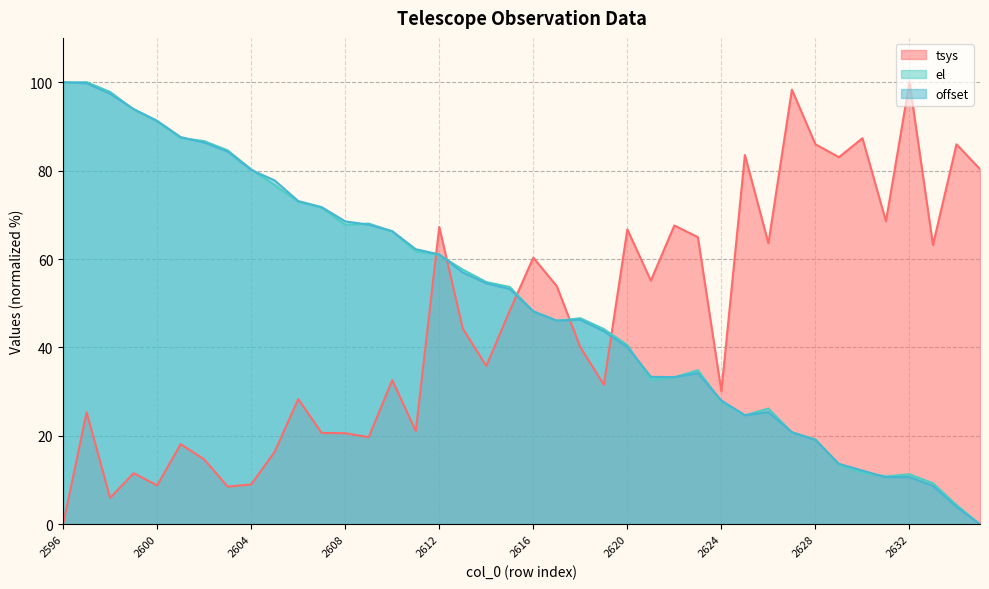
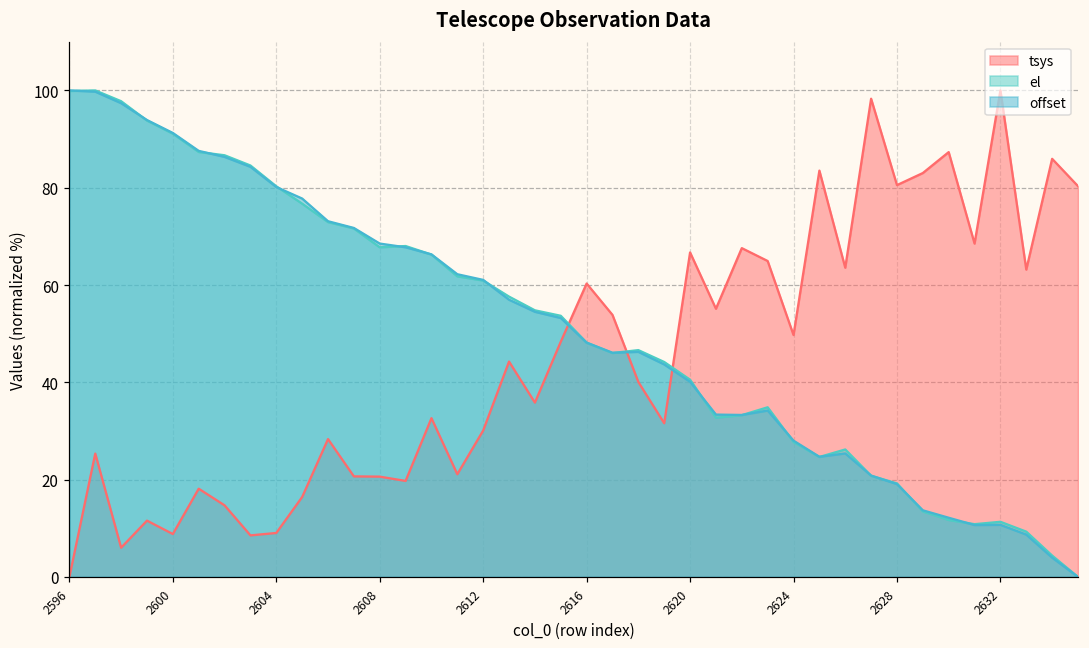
tsys, 2612: 67 -> 30
tsys, 2624: 30 -> 50
tsys, 2628: 86 -> 81
